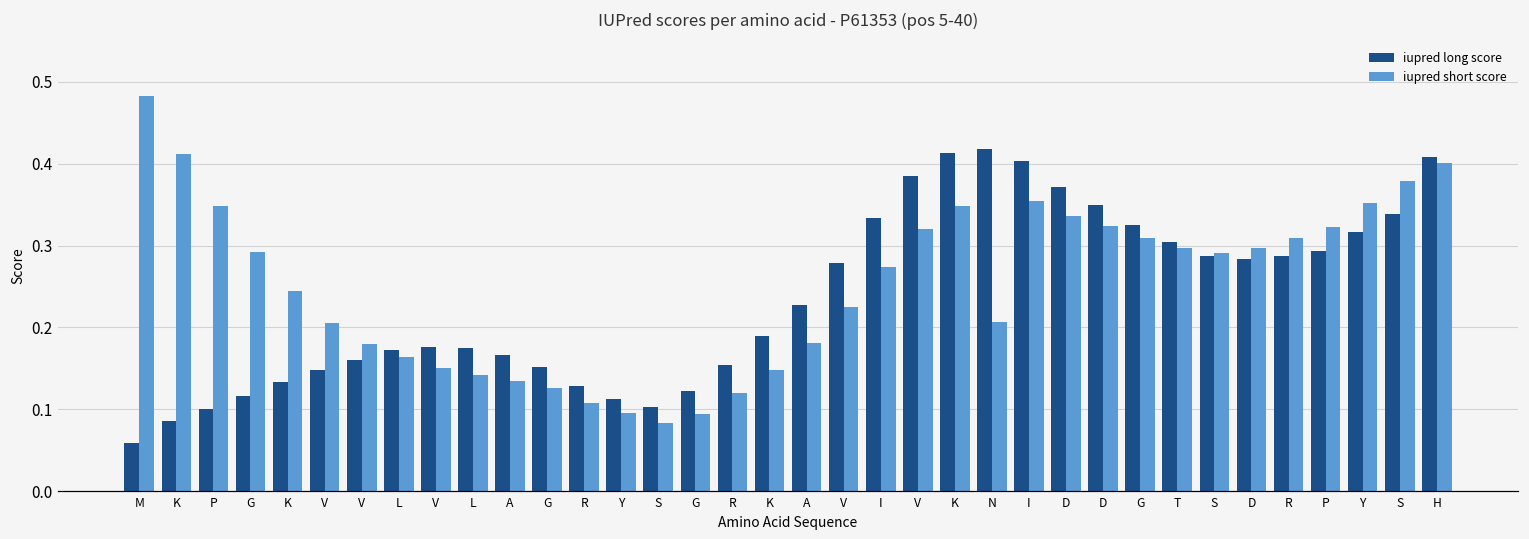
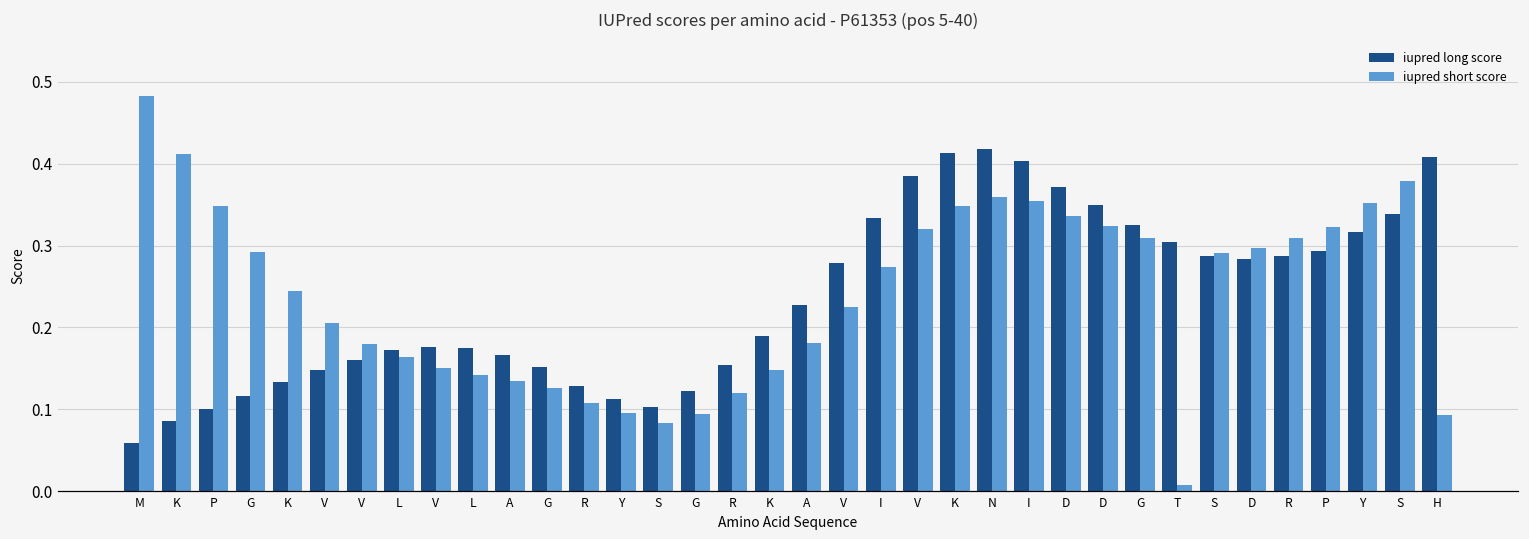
iupred short score, N: 0.21 -> 0.36
iupred short score, T: 0.30 -> 0.01
iupred short score, H: 0.40 -> 0.09
